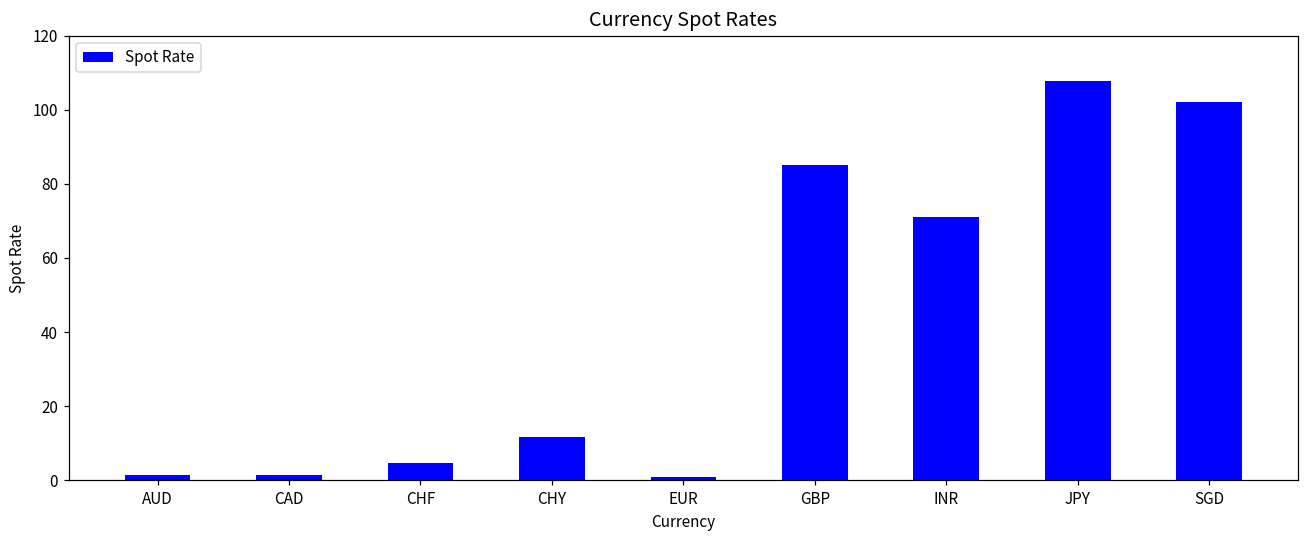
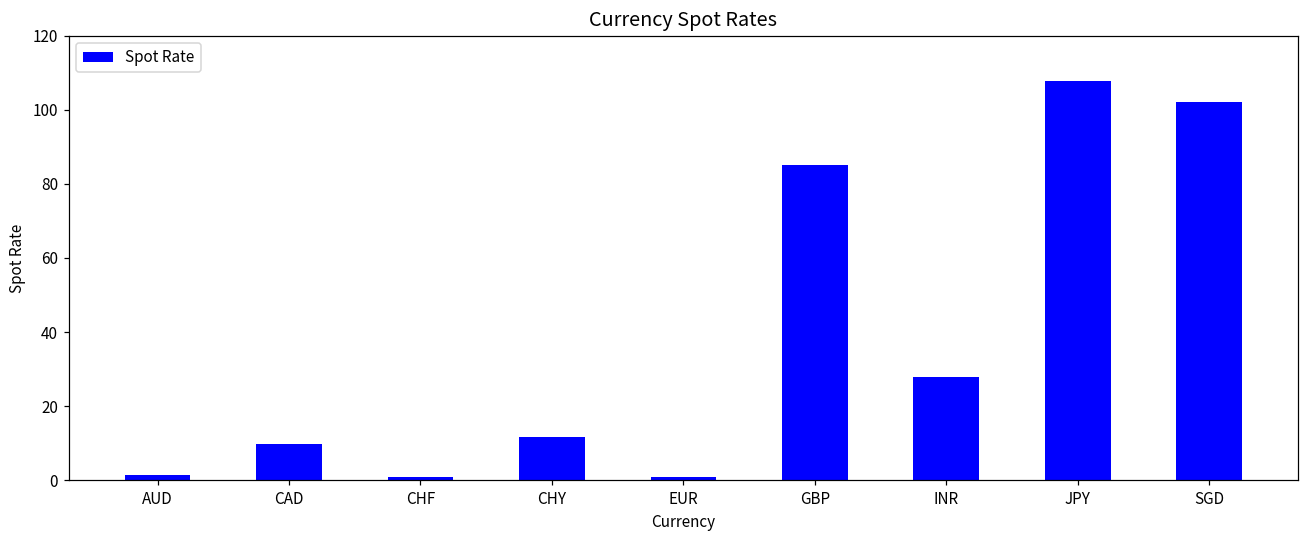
CAD: 1 -> 10
CHF: 5 -> 1
INR: 71 -> 28
